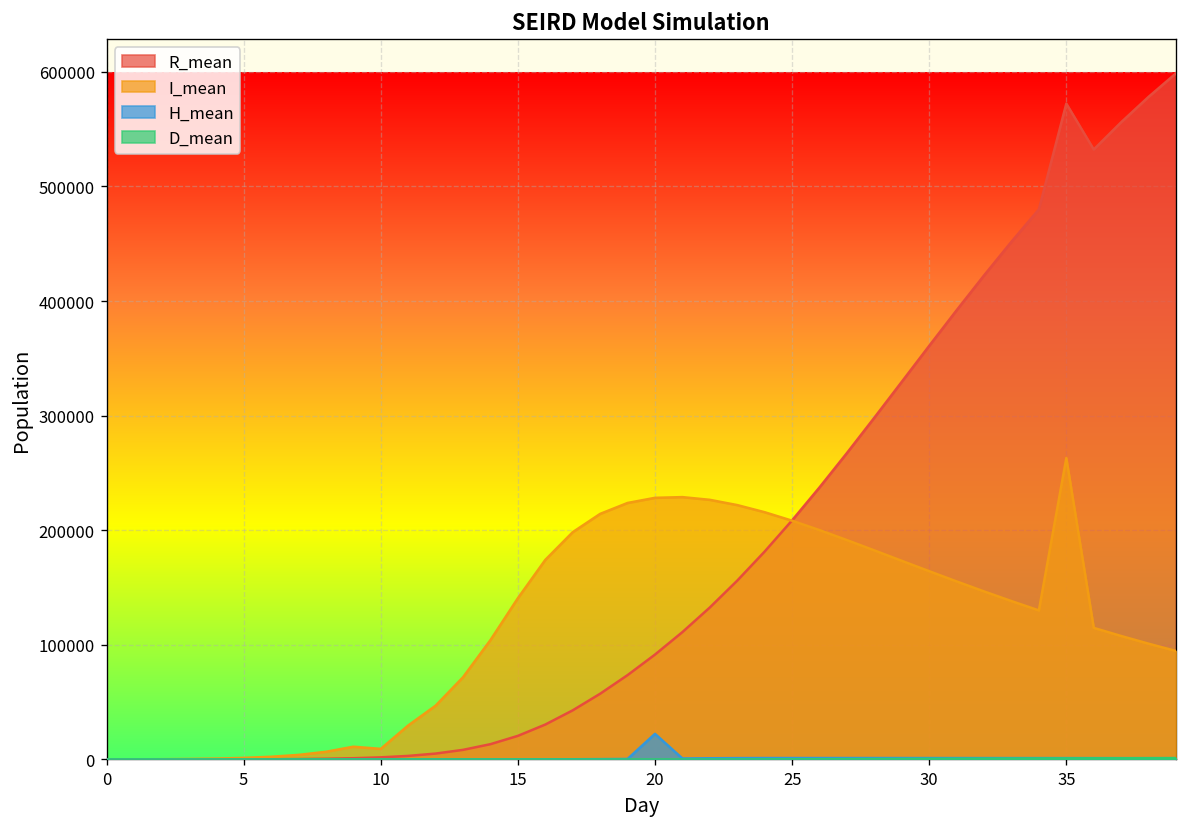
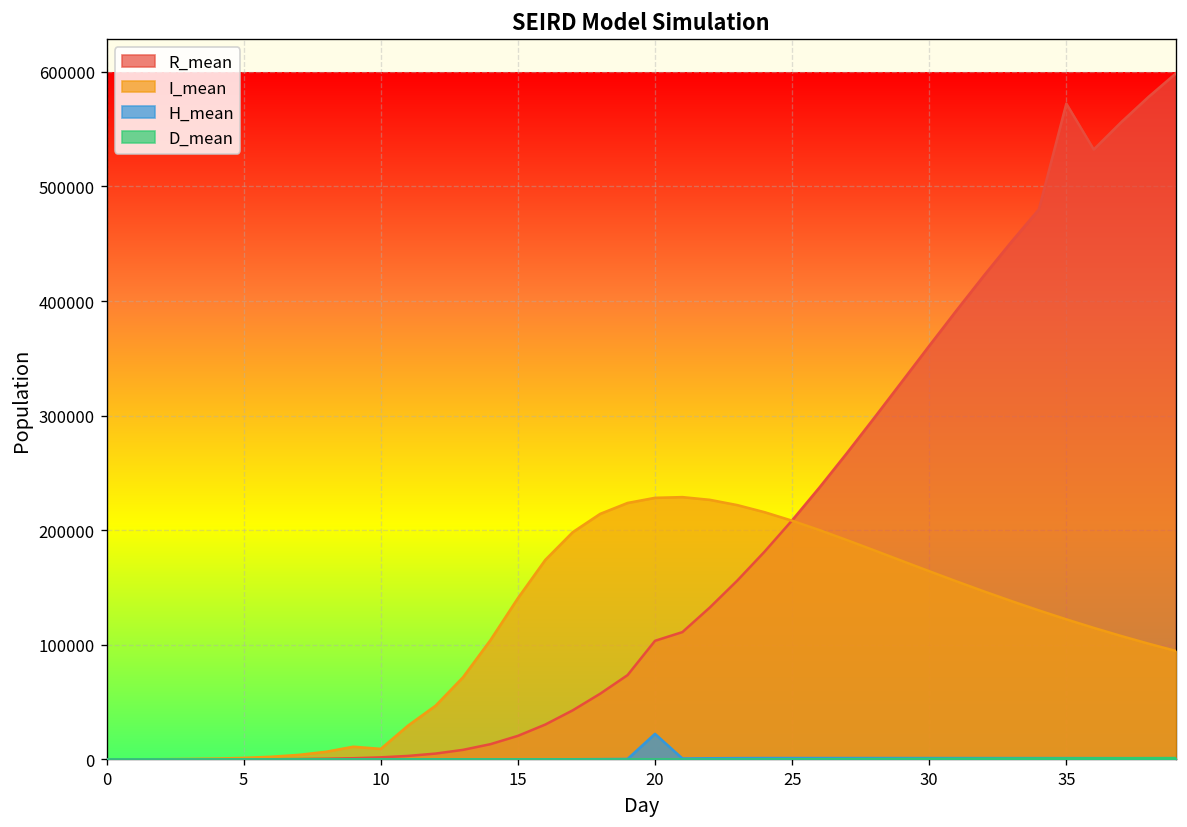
R_mean, 20: 90000 -> 100000
I_mean, 35: 260000 -> 120000
